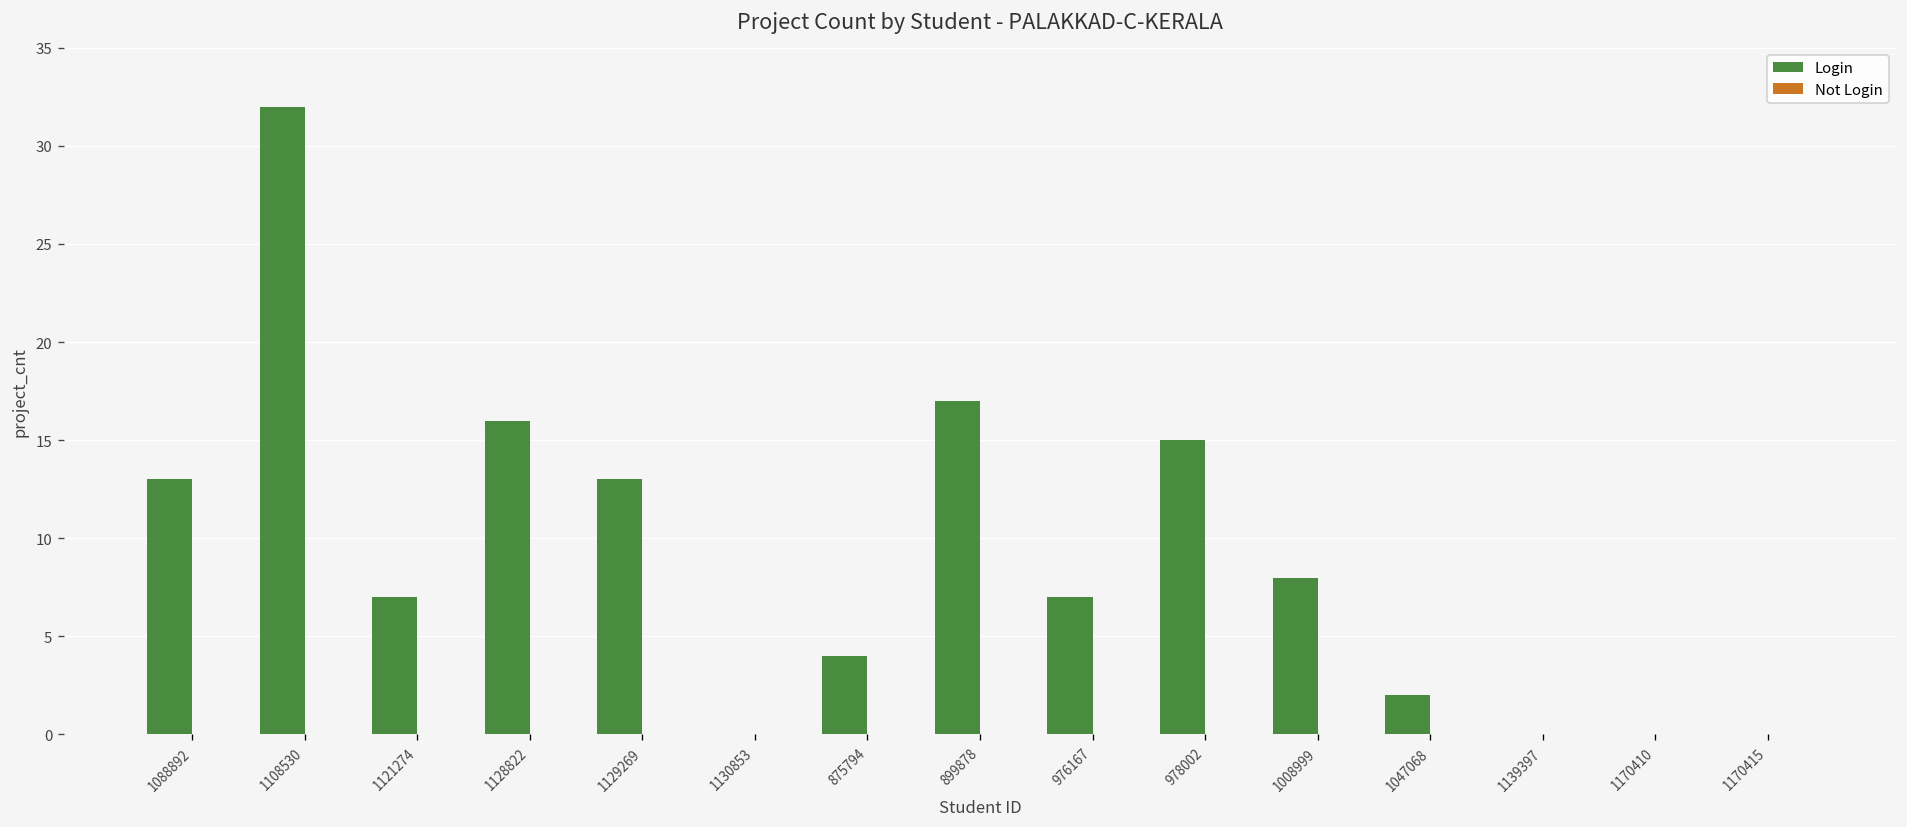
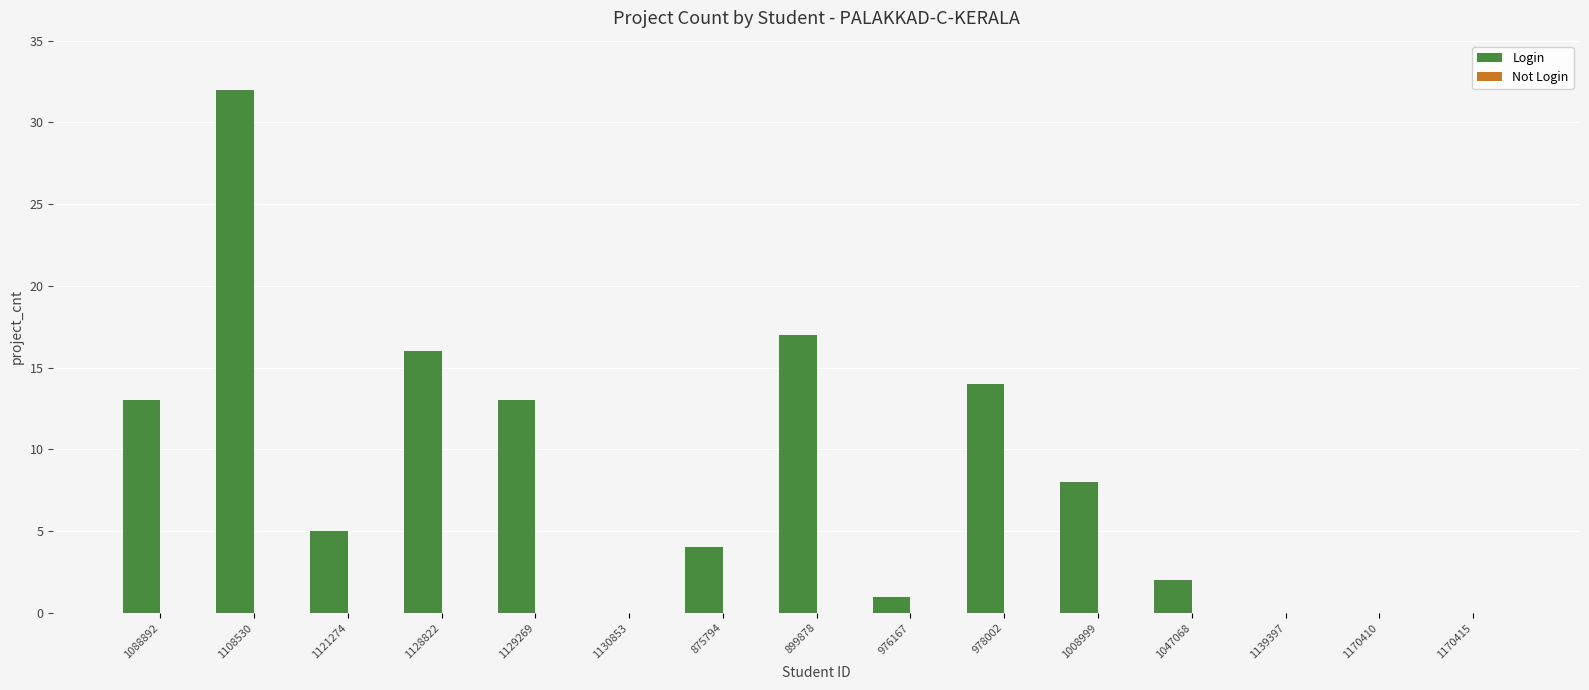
Login, 1121274: 7 -> 5
Login, 976167: 7 -> 1
Login, 978002: 15 -> 14
